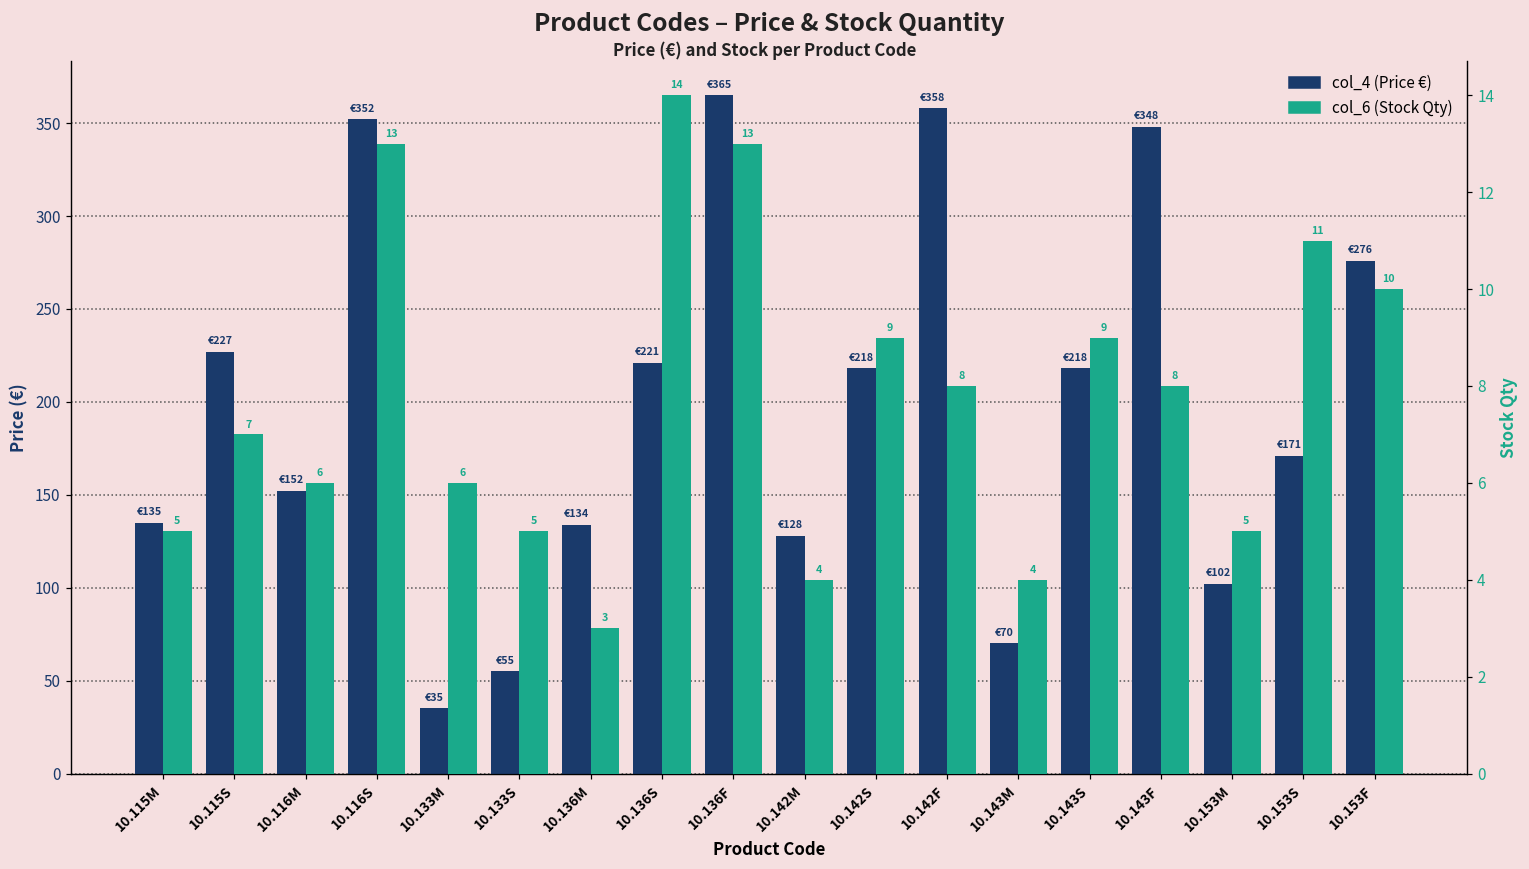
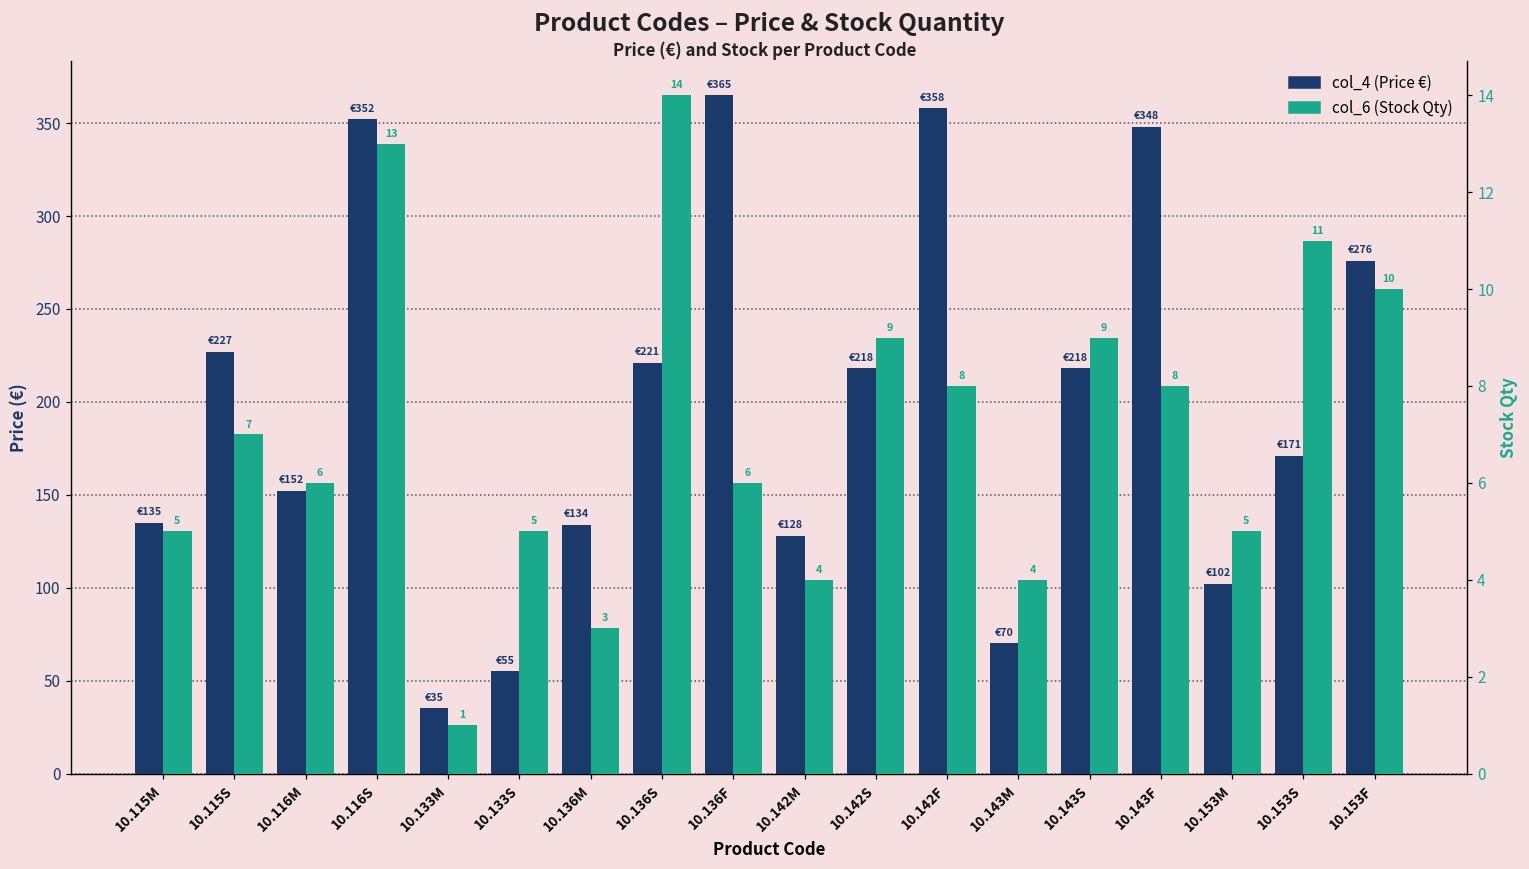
col_6 (Stock Qty), 10.133M: 6 -> 1
col_6 (Stock Qty), 10.136F: 13 -> 6
